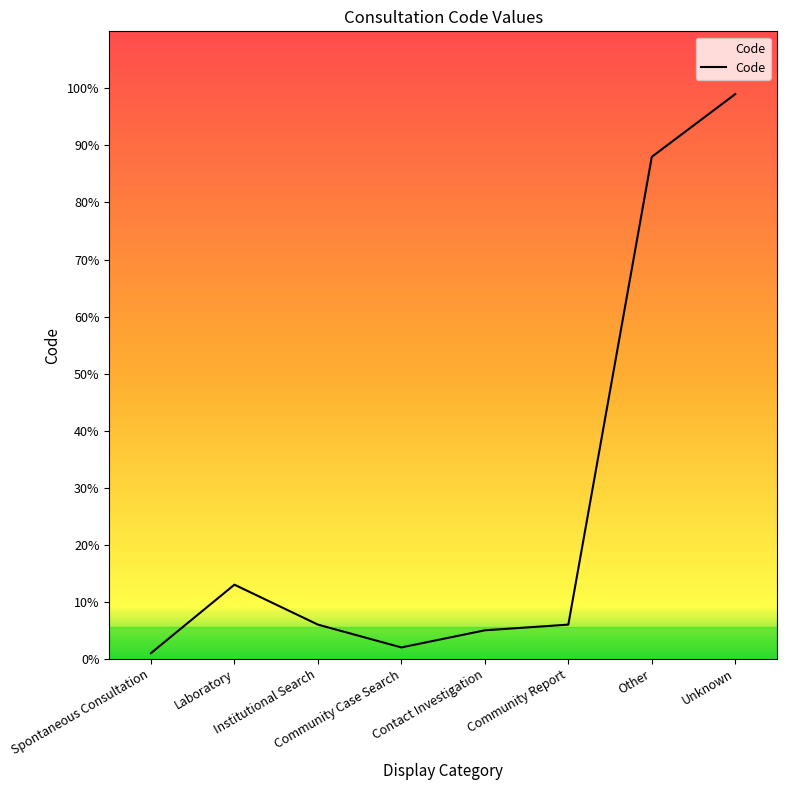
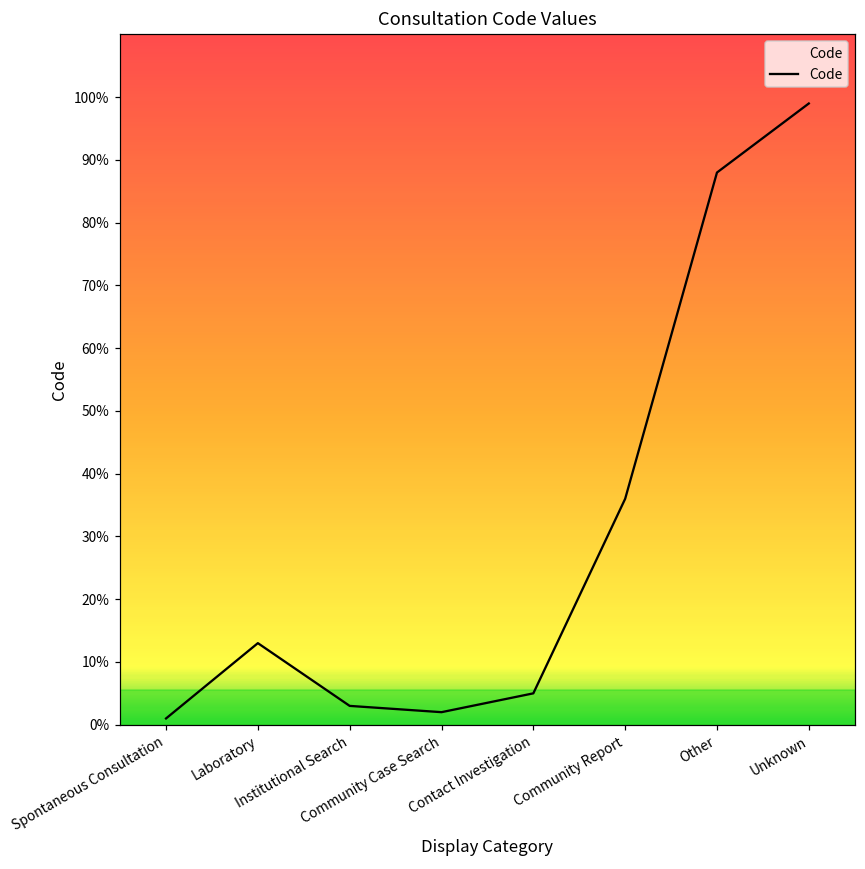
Institutional Search: 6% -> 3%
Community Report: 6% -> 36%
